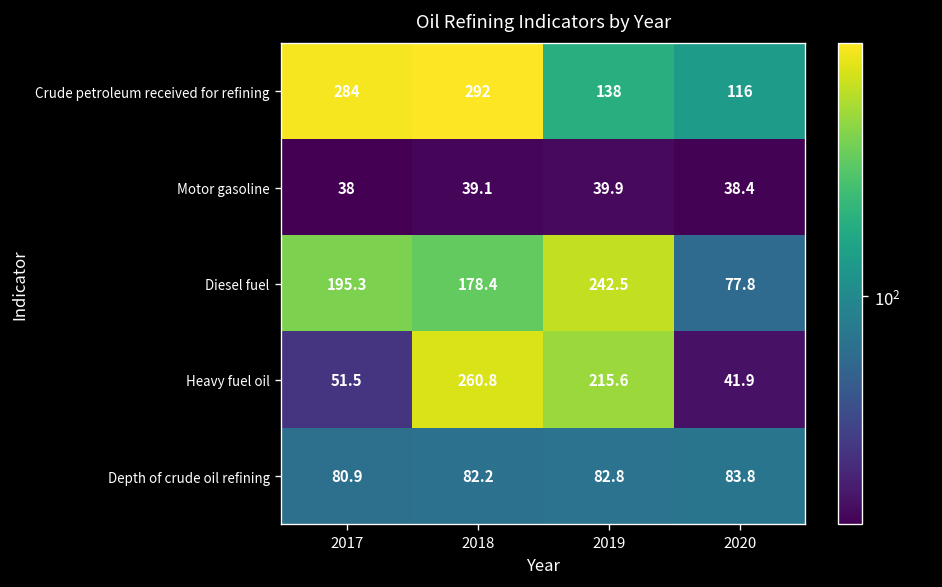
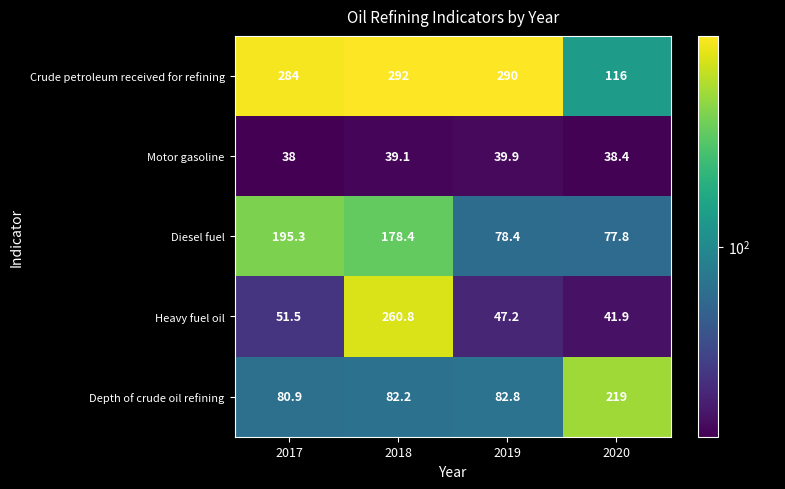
Crude petroleum received for refining, 2019: 138 -> 290
Diesel fuel, 2019: 242.5 -> 78.4
Heavy fuel oil, 2019: 215.6 -> 47.2
Depth of crude oil refining, 2020: 83.8 -> 219
